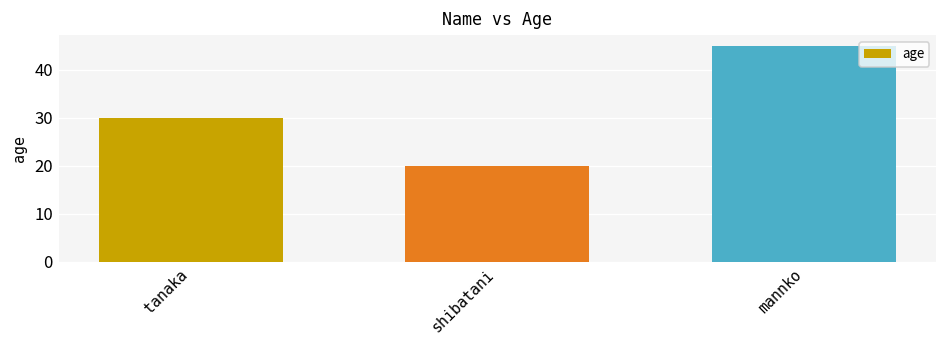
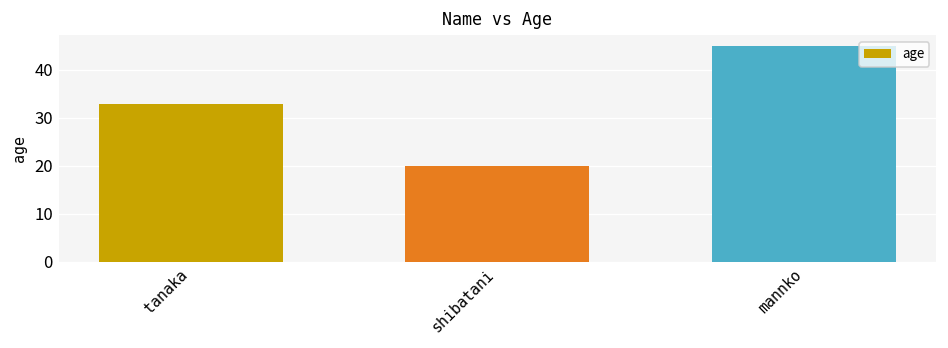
tanaka: 30 -> 33
